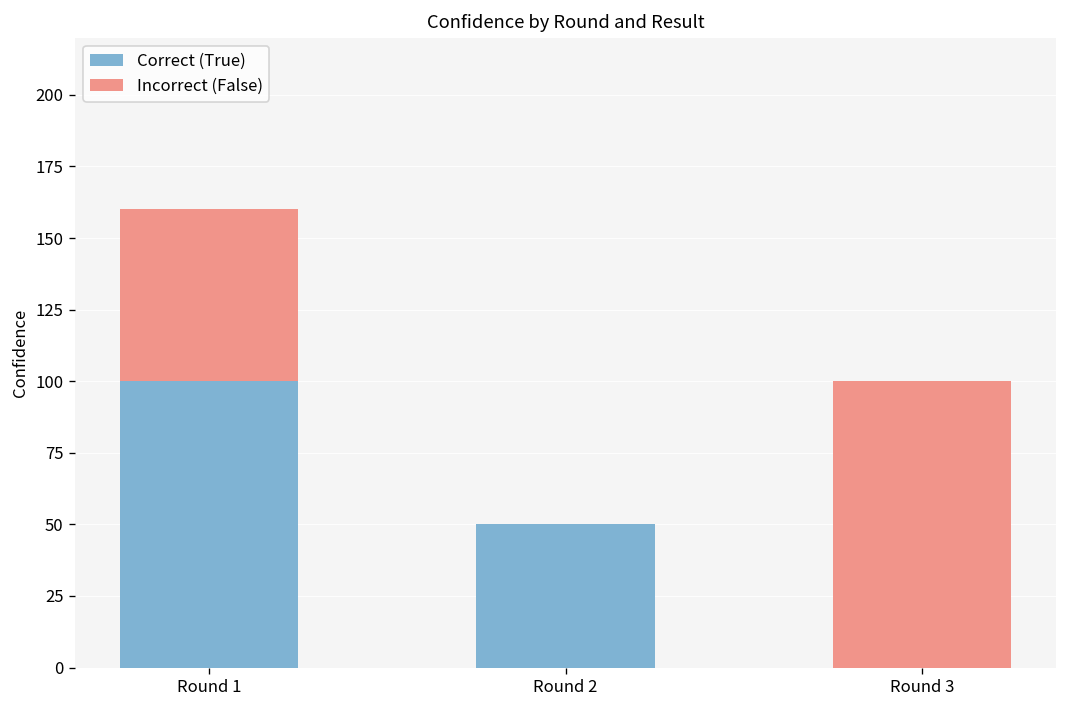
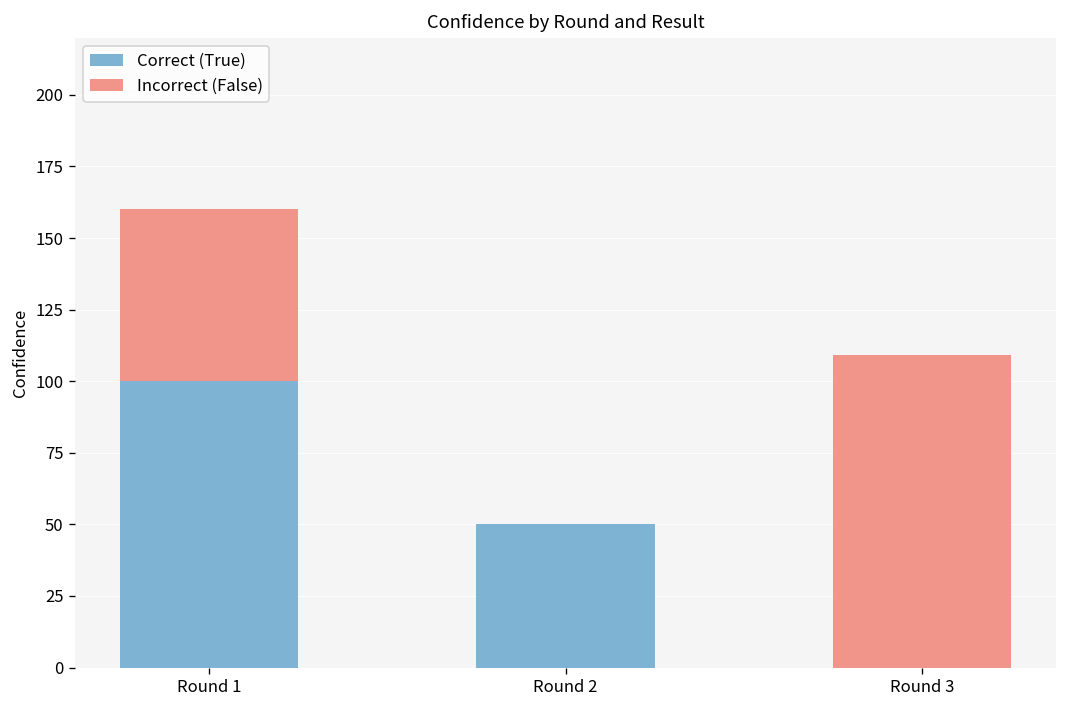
Incorrect (False), Round 3: 100 -> 109
